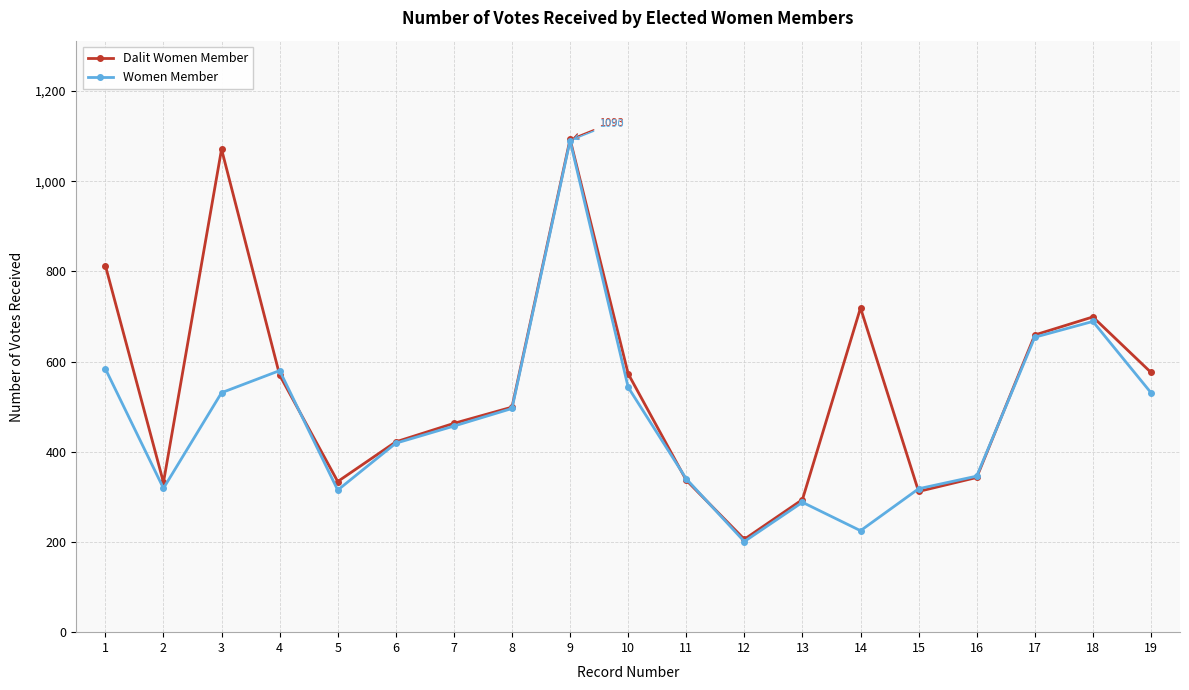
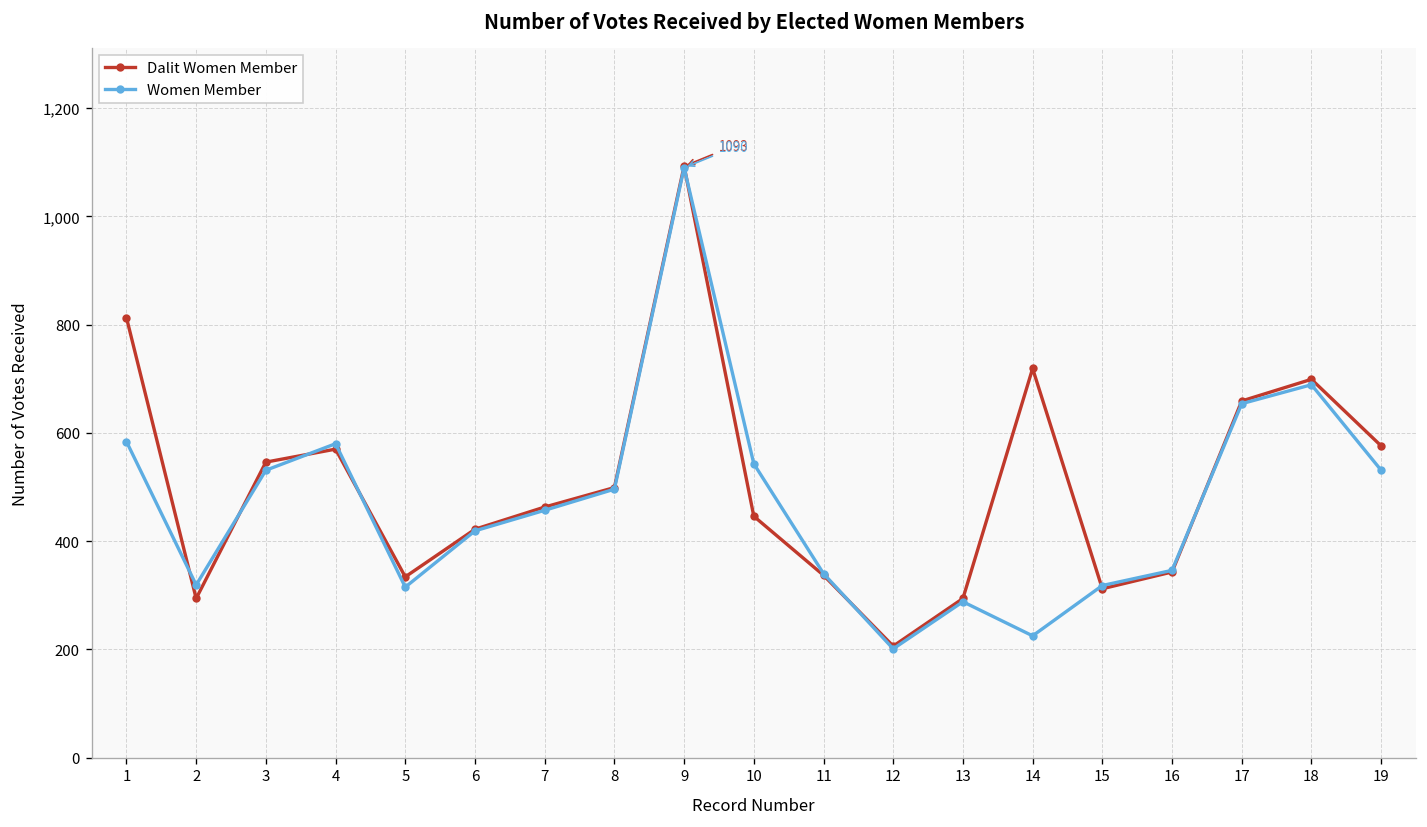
Dalit Women Member, 2: 330 -> 290
Dalit Women Member, 3: 1,070 -> 550
Dalit Women Member, 10: 570 -> 450
